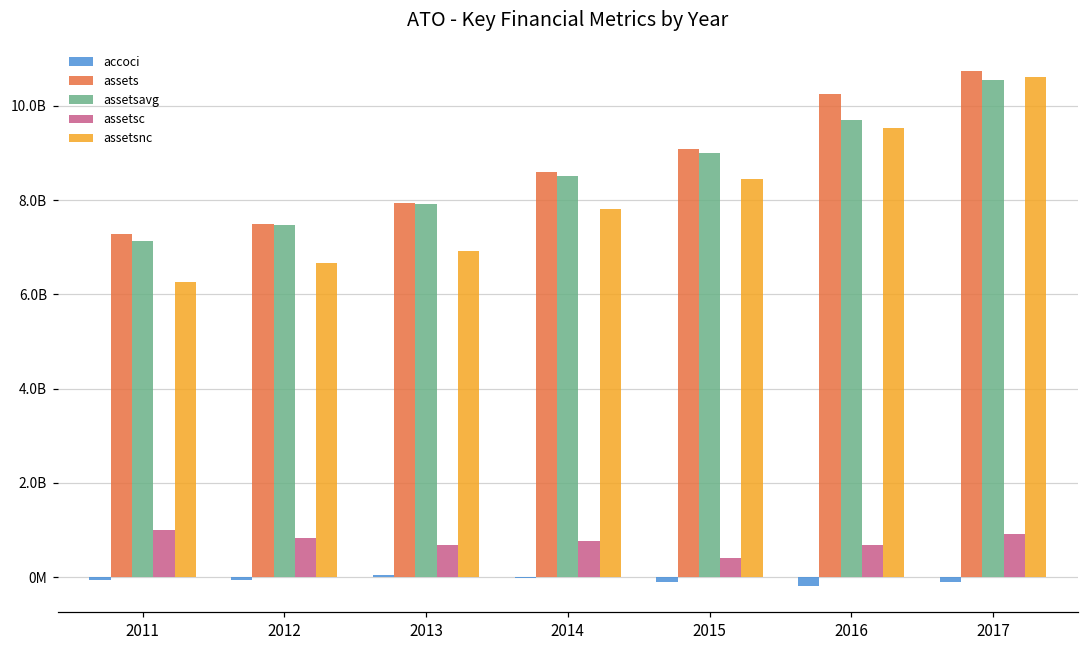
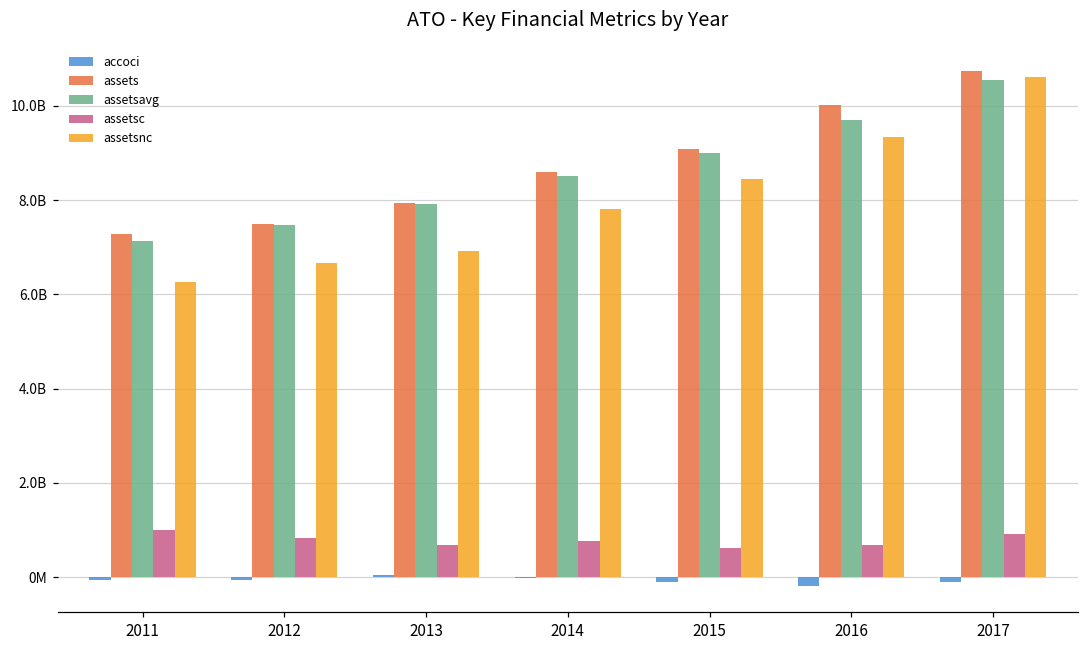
assetsc, 2015: 400000000 -> 600000000
assets, 2016: 10300000000 -> 10000000000
assetsnc, 2016: 9500000000 -> 9300000000
